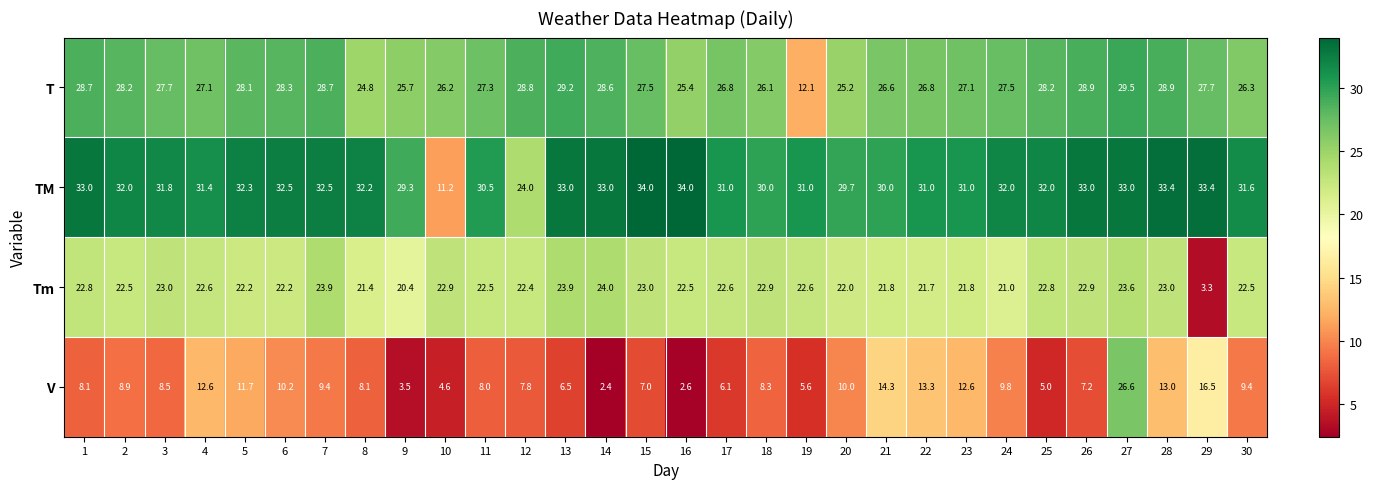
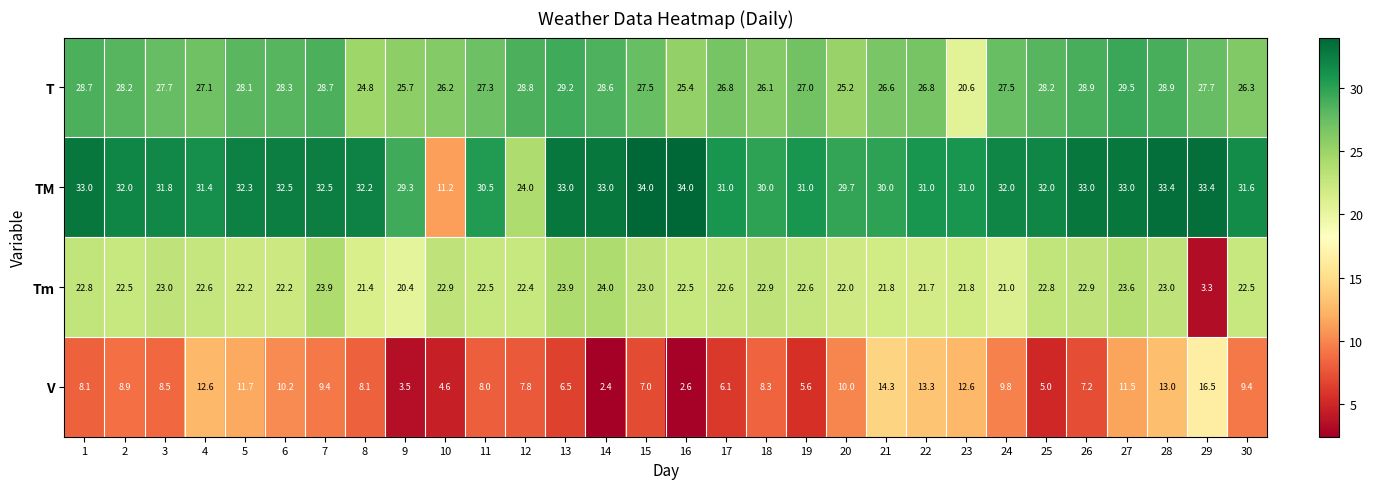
T, 19: 12.1 -> 27.0
T, 23: 27.1 -> 20.6
V, 27: 26.6 -> 11.5
